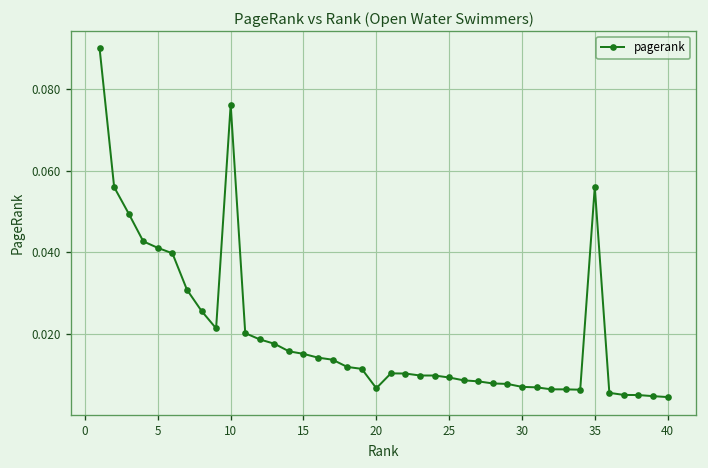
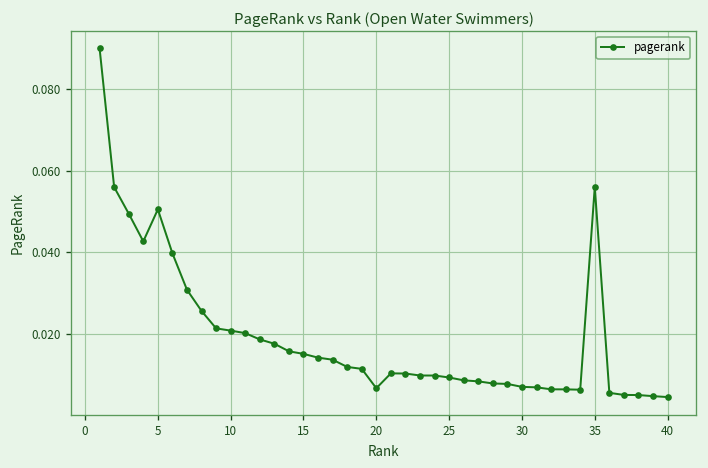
5: 0.041 -> 0.050
10: 0.076 -> 0.021
